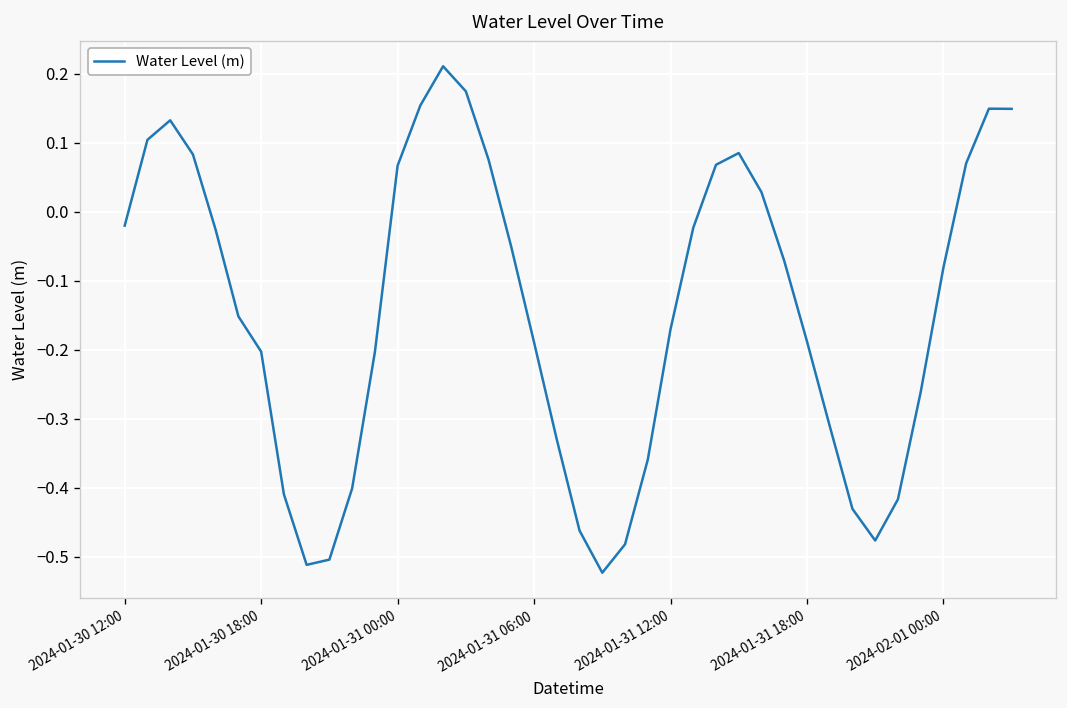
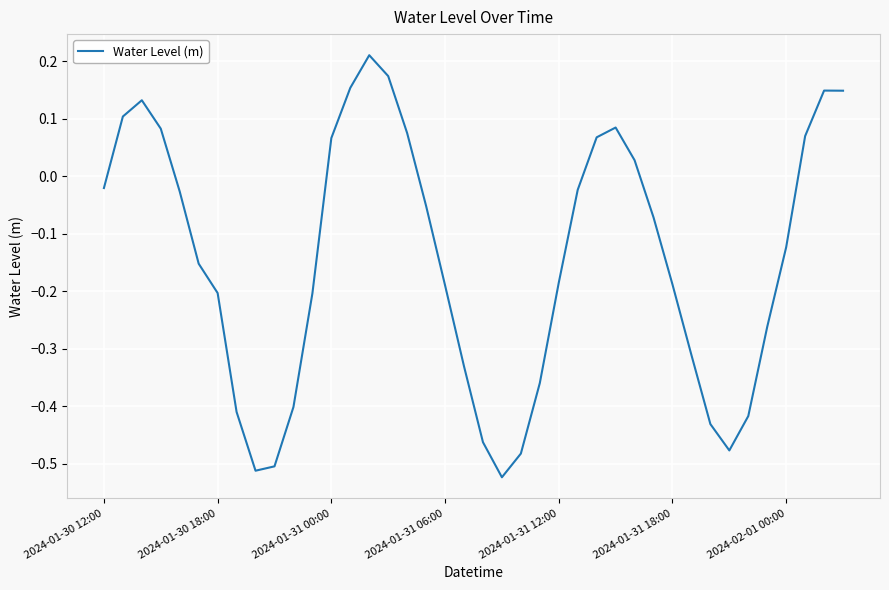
2024-01-31 12:00: -0.17 -> -0.18
2024-02-01 00:00: -0.08 -> -0.12
